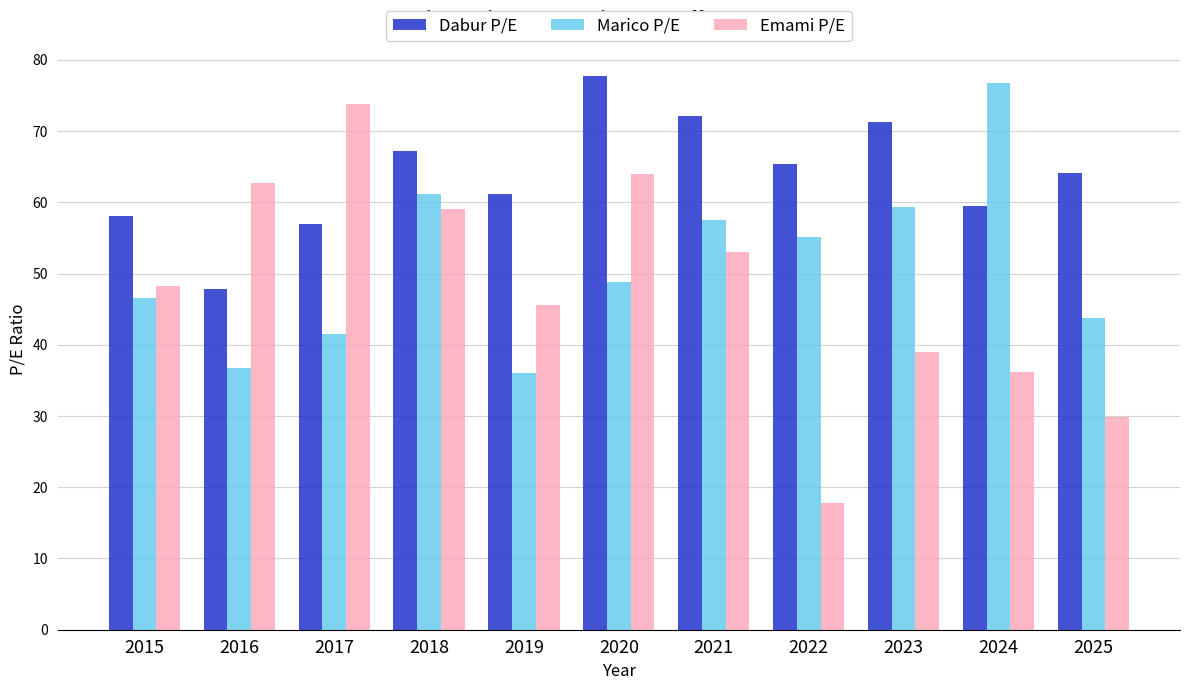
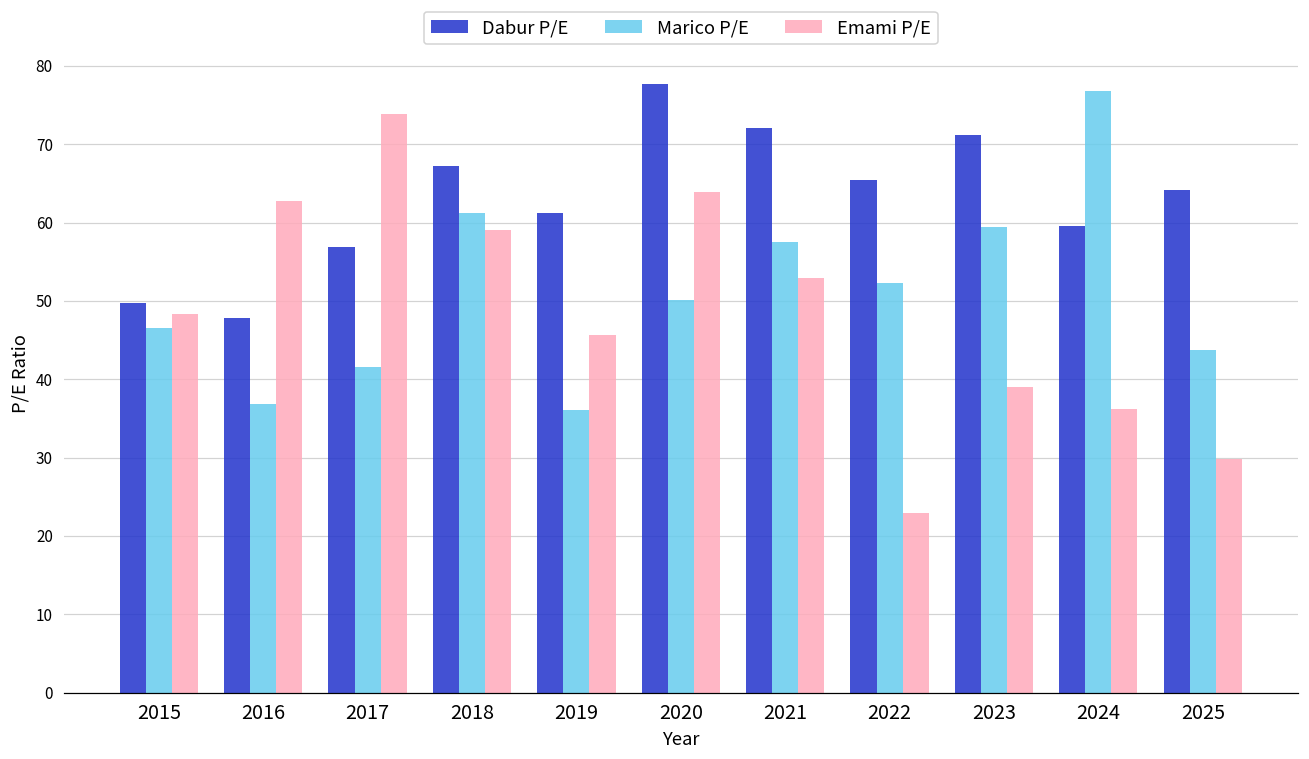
Dabur P/E, 2015: 58 -> 50
Marico P/E, 2020: 49 -> 50
Marico P/E, 2022: 55 -> 52
Emami P/E, 2022: 18 -> 23
